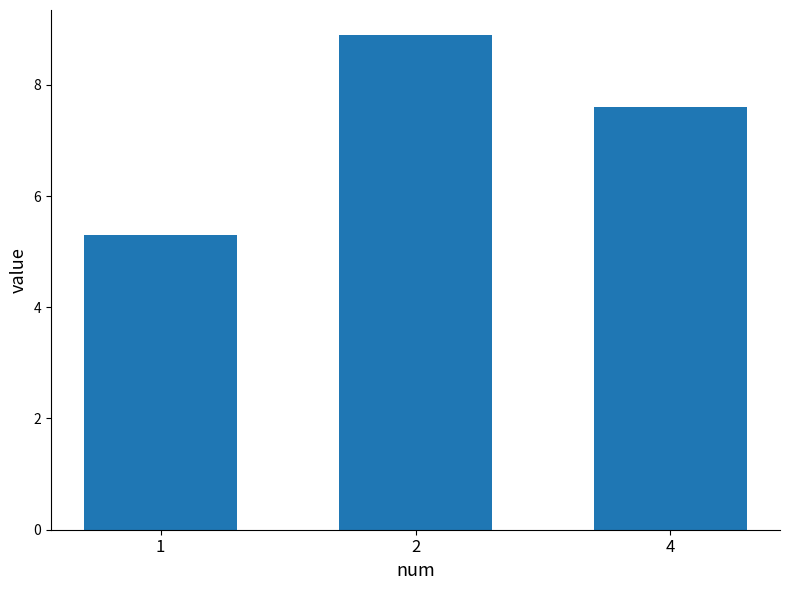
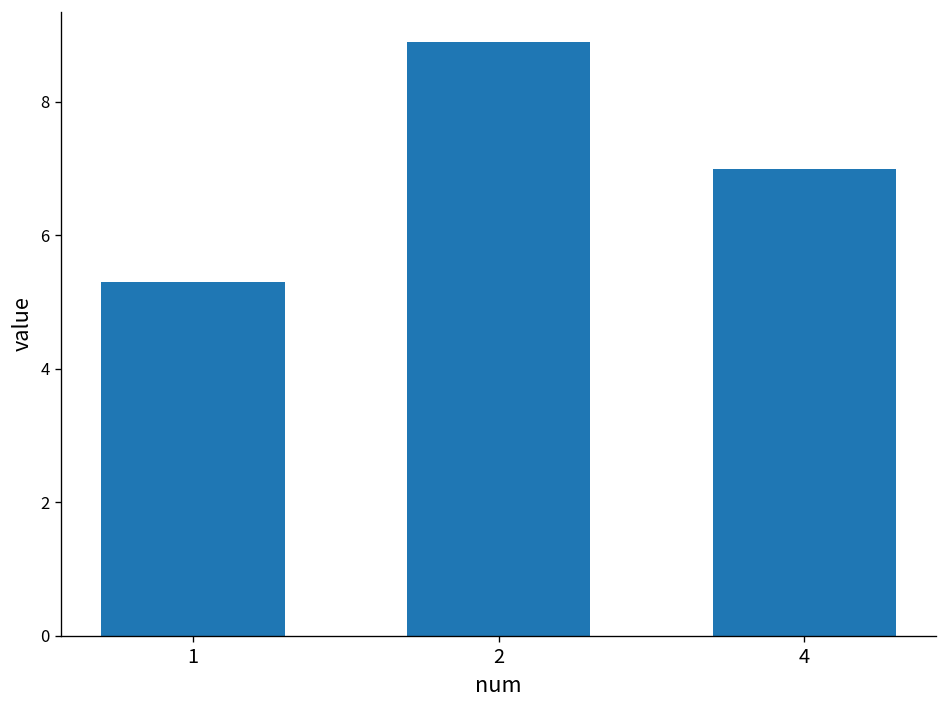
4: 7.6 -> 7.0
